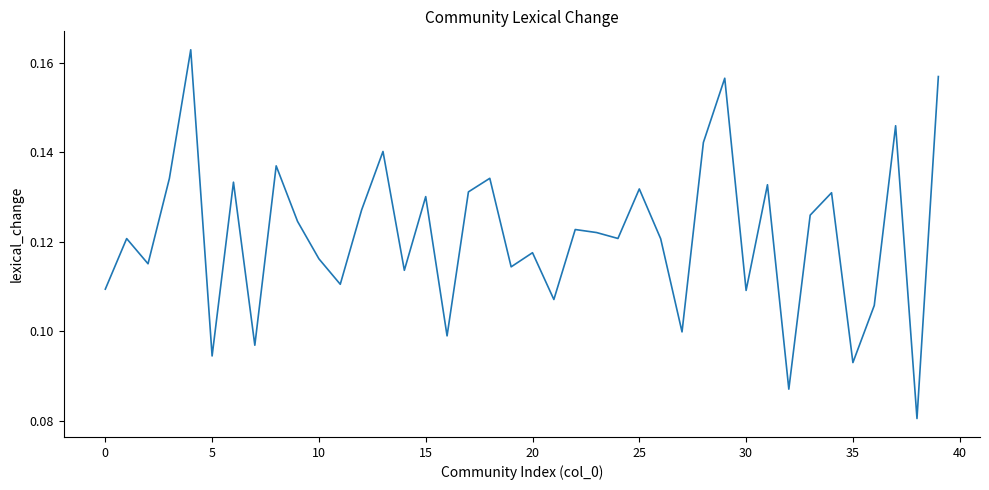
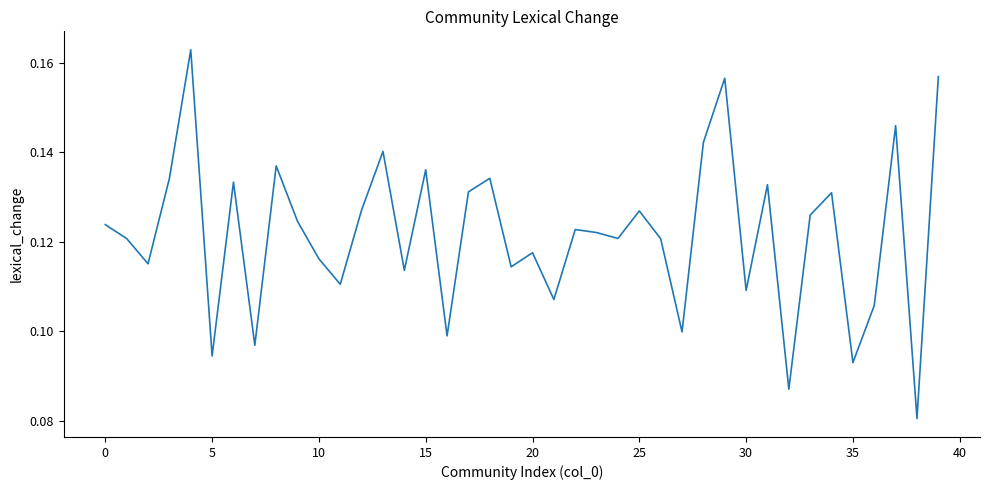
0: 0.109 -> 0.124
15: 0.130 -> 0.136
25: 0.132 -> 0.127
